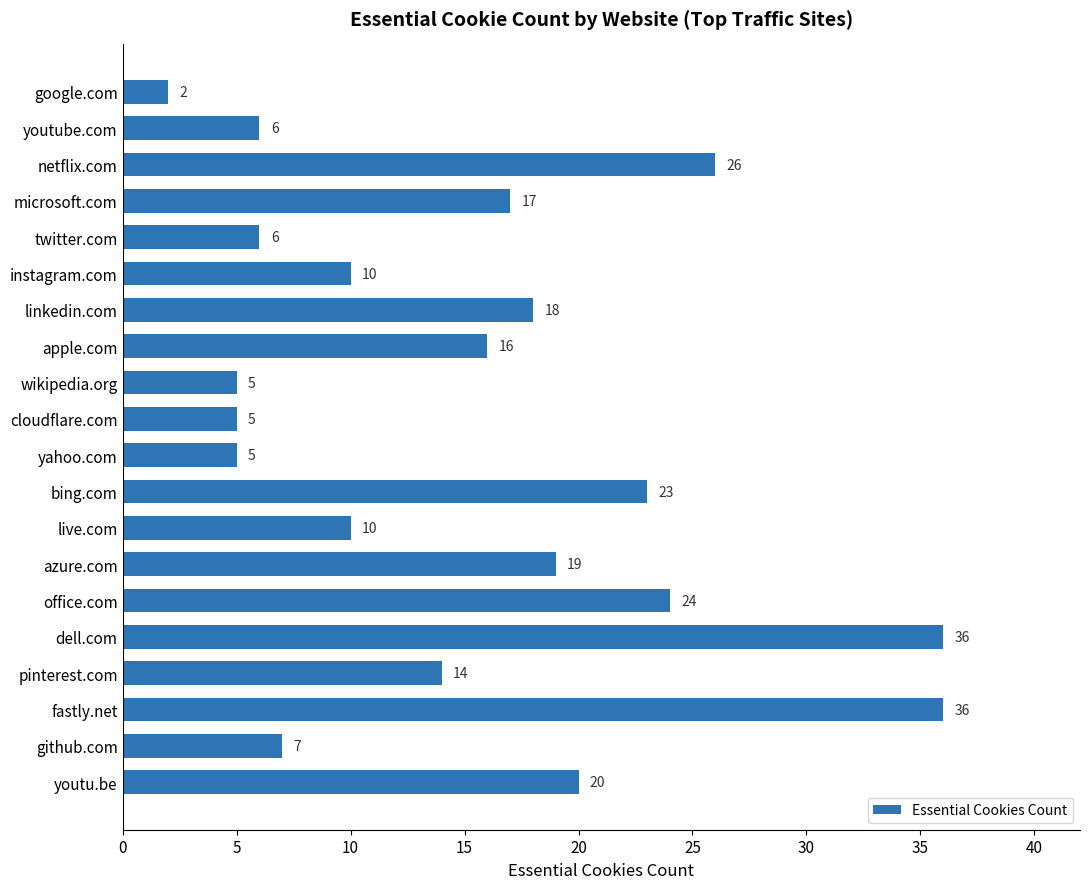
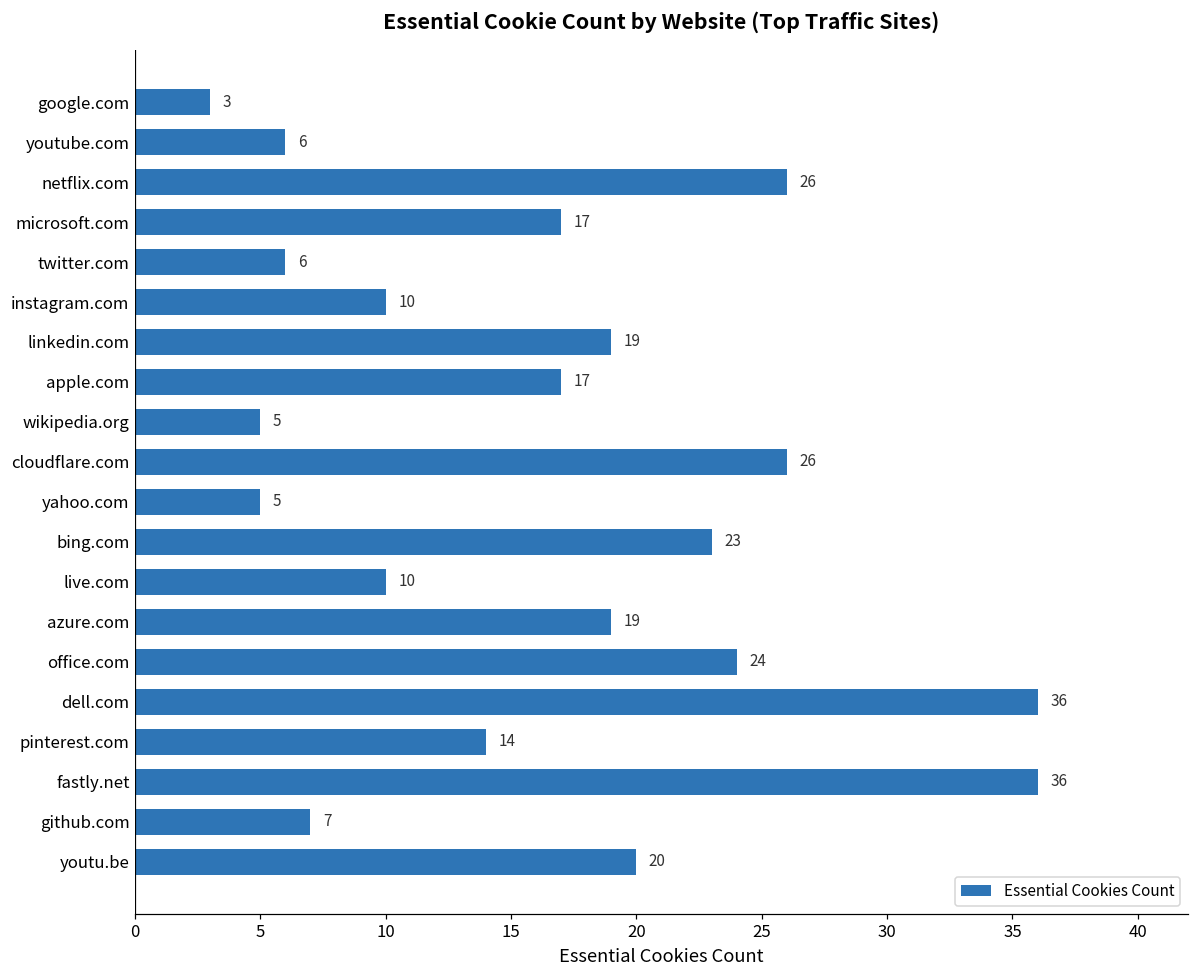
google.com: 2 -> 3
linkedin.com: 18 -> 19
apple.com: 16 -> 17
cloudflare.com: 5 -> 26
